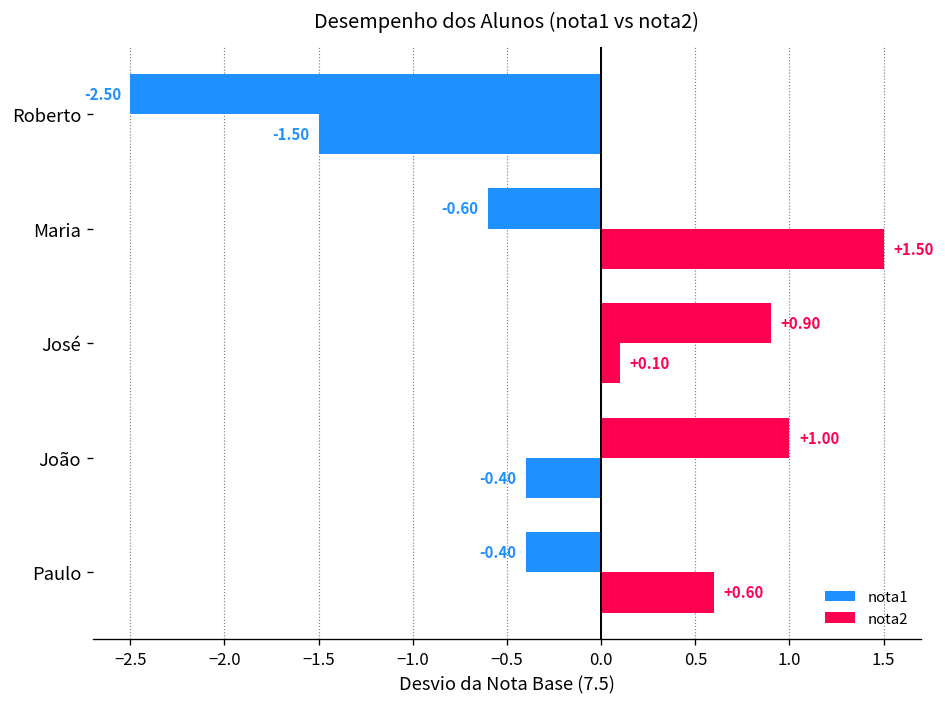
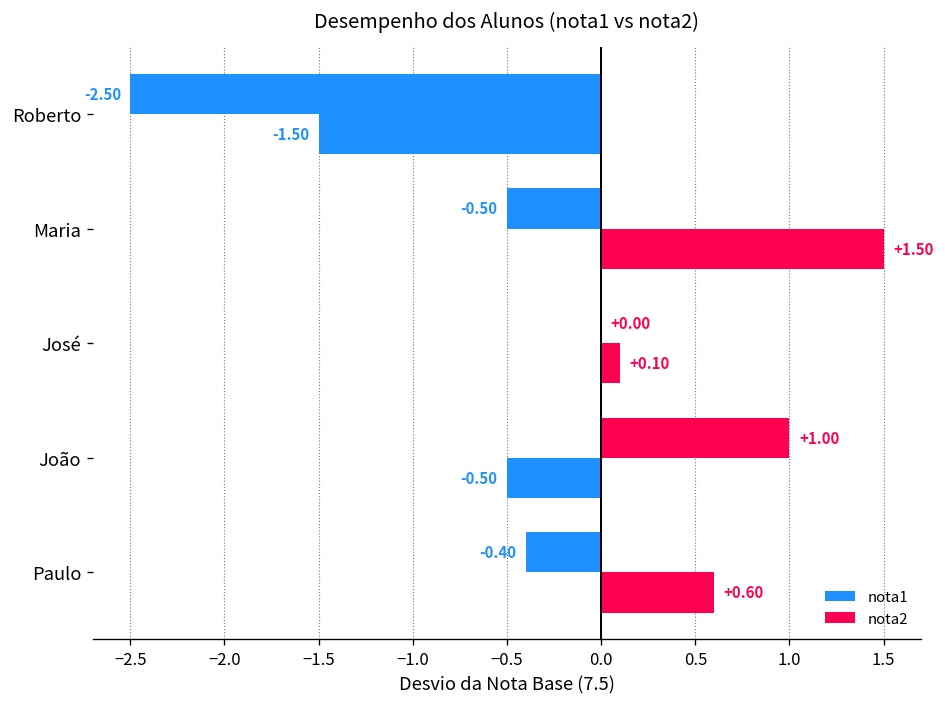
nota1, Maria: -0.60 -> -0.50
nota1, José: +0.90 -> +0.00
nota2, João: -0.40 -> -0.50
